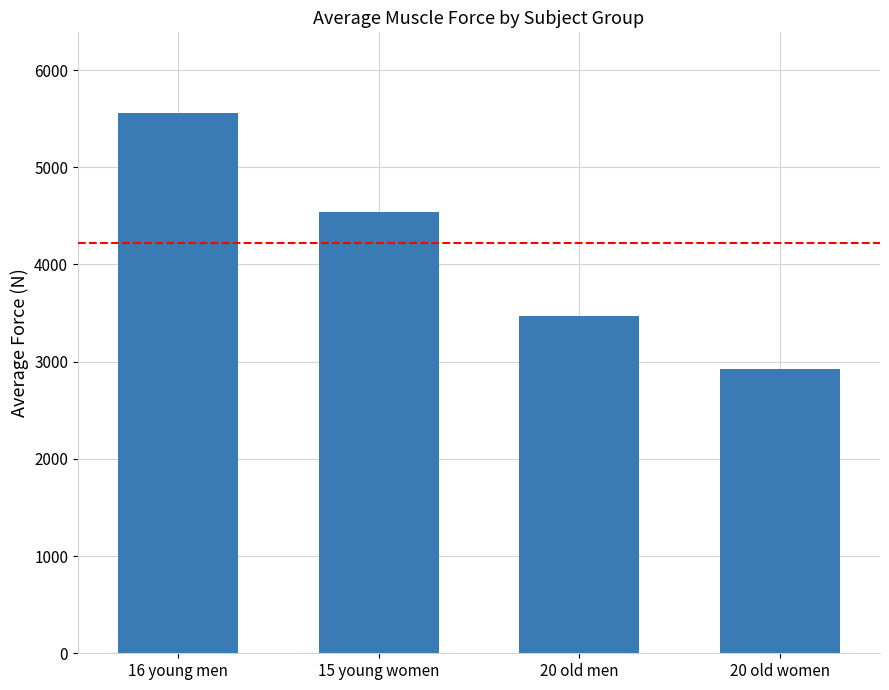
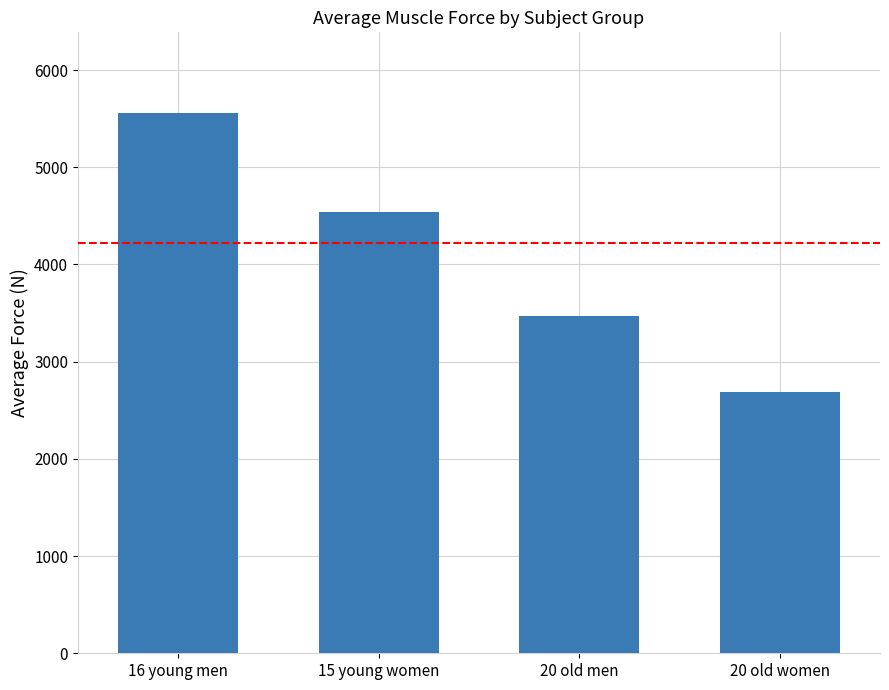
20 old women: 2900 -> 2700
